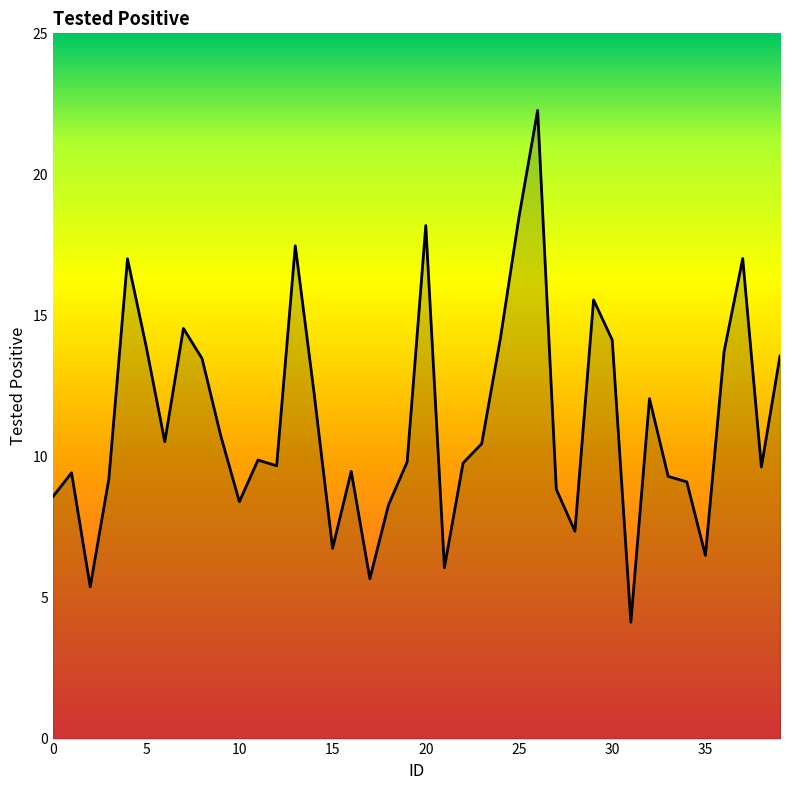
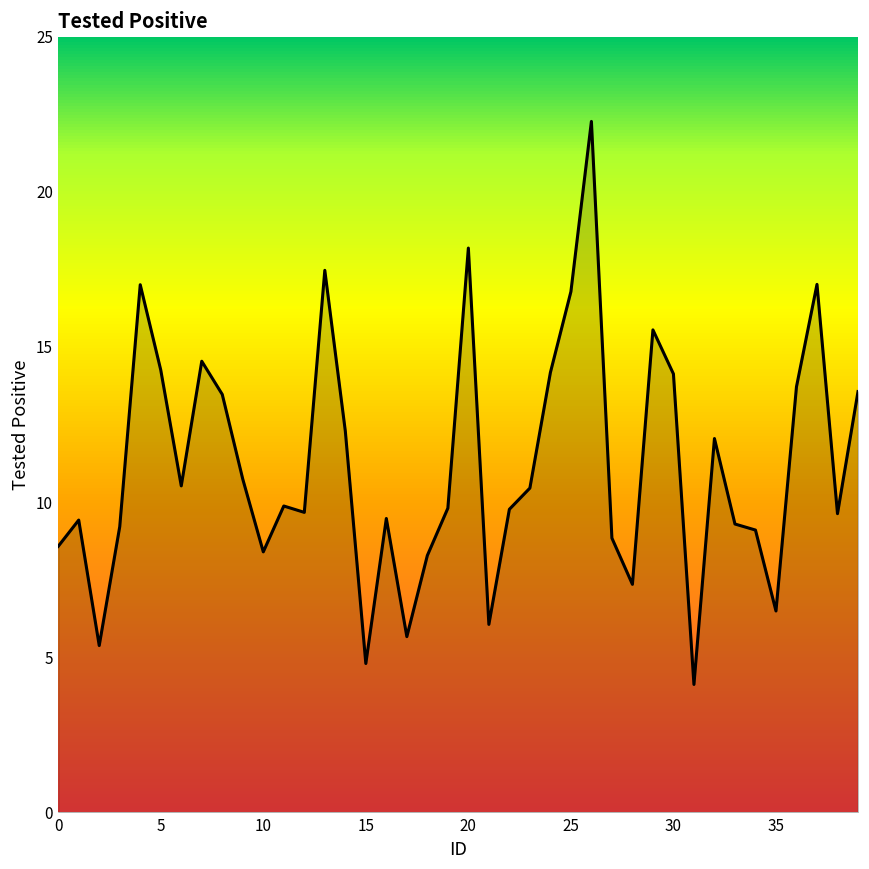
5: 13.9 -> 14.3
15: 6.7 -> 4.8
25: 18.5 -> 16.8
